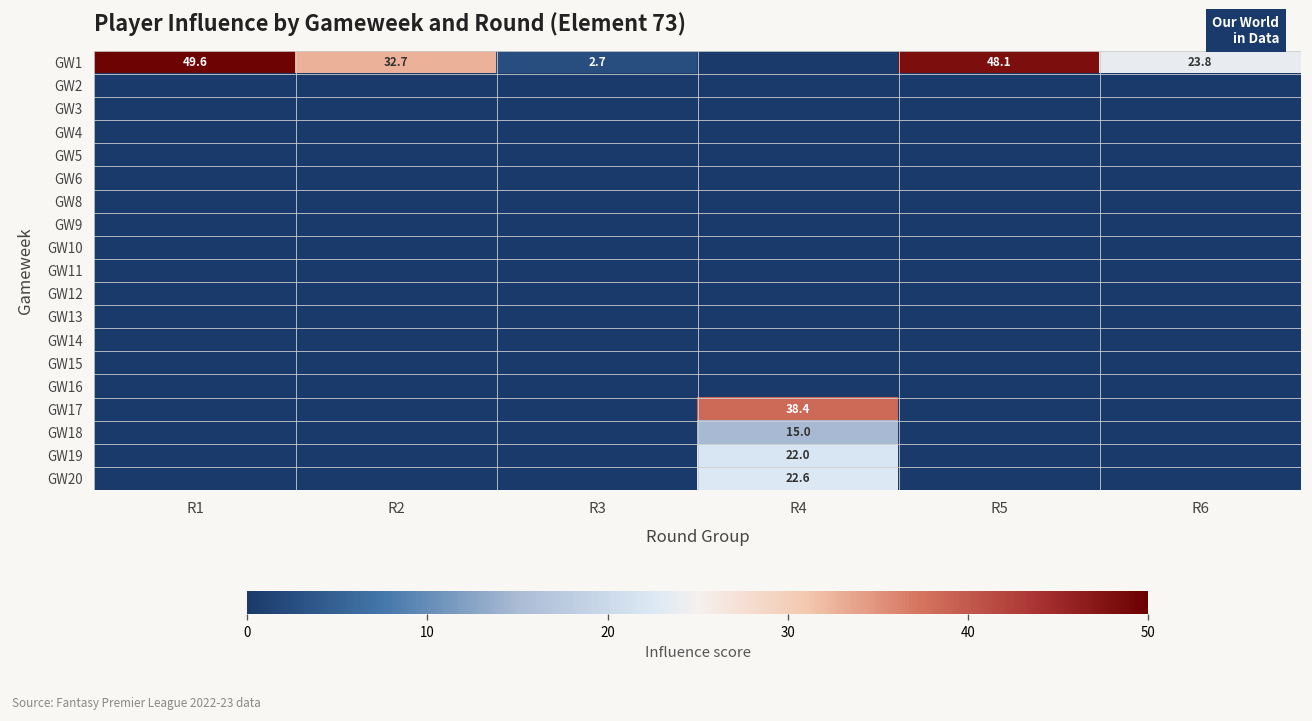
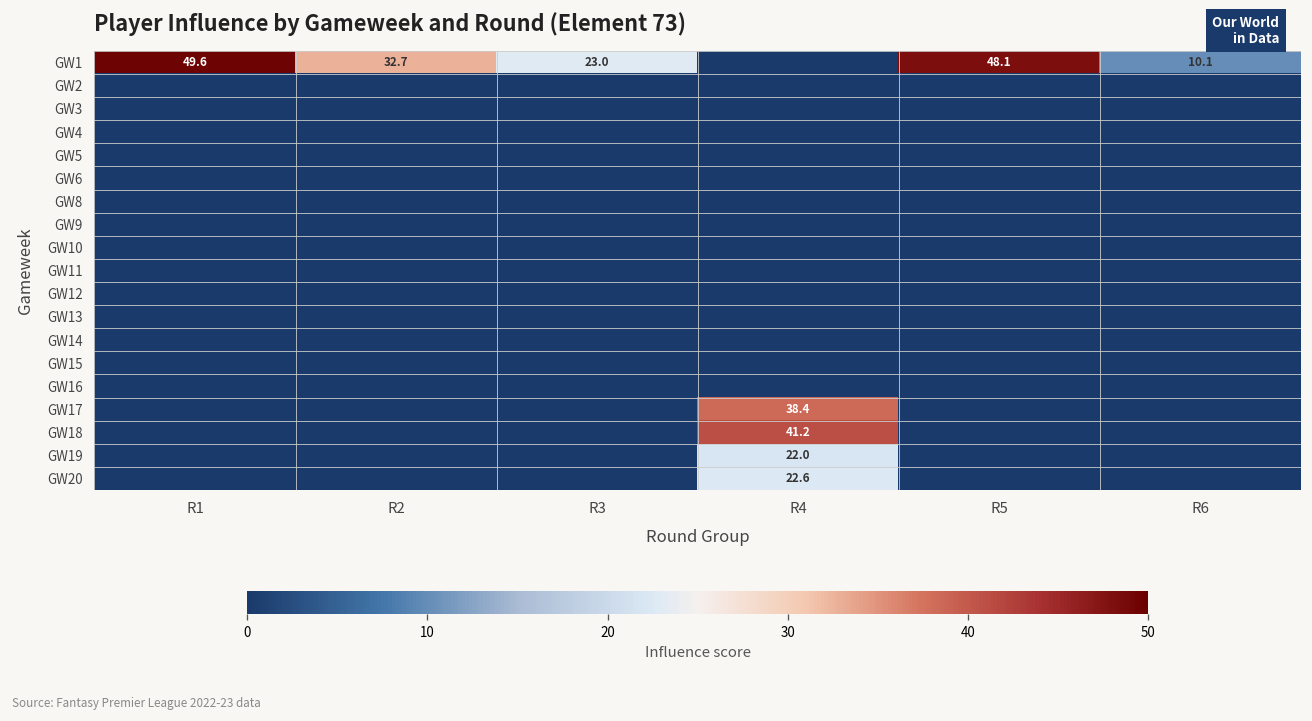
GW1, R3: 2.7 -> 23.0
GW1, R6: 23.8 -> 10.1
GW18, R4: 15.0 -> 41.2
